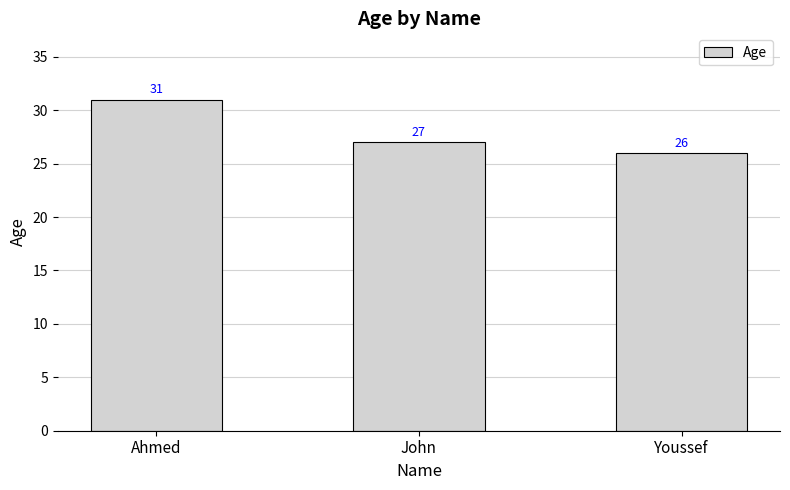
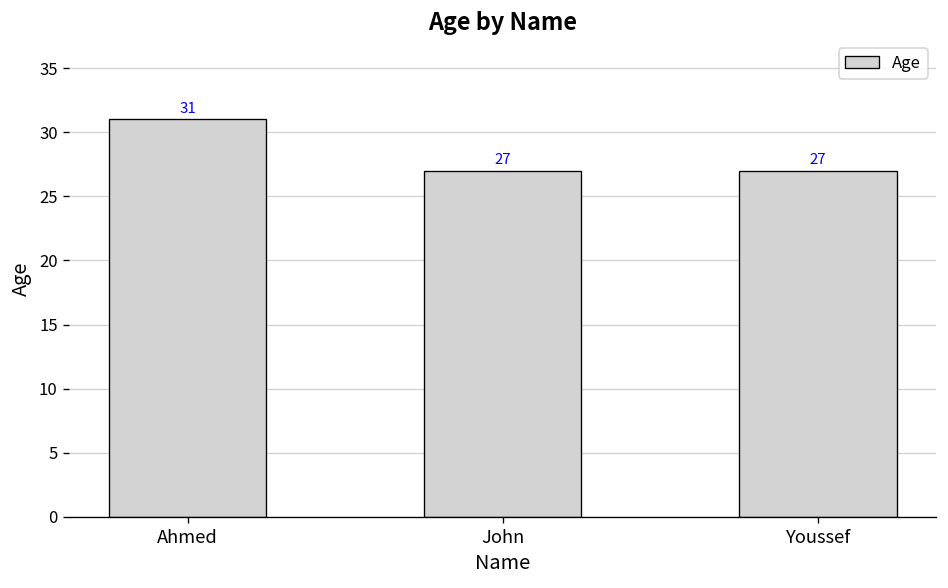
Youssef: 26 -> 27
